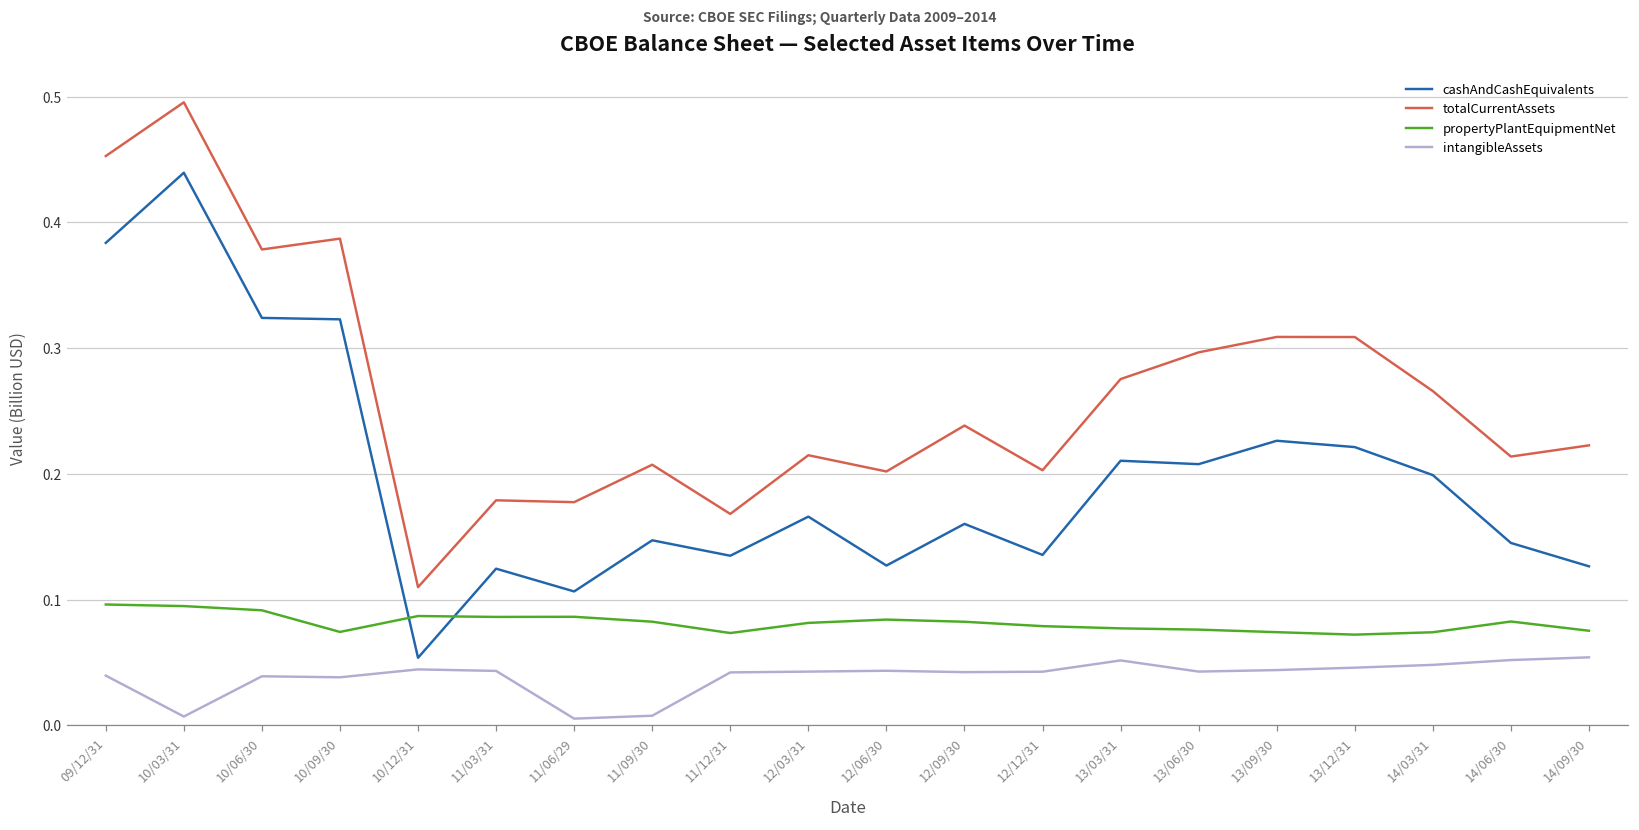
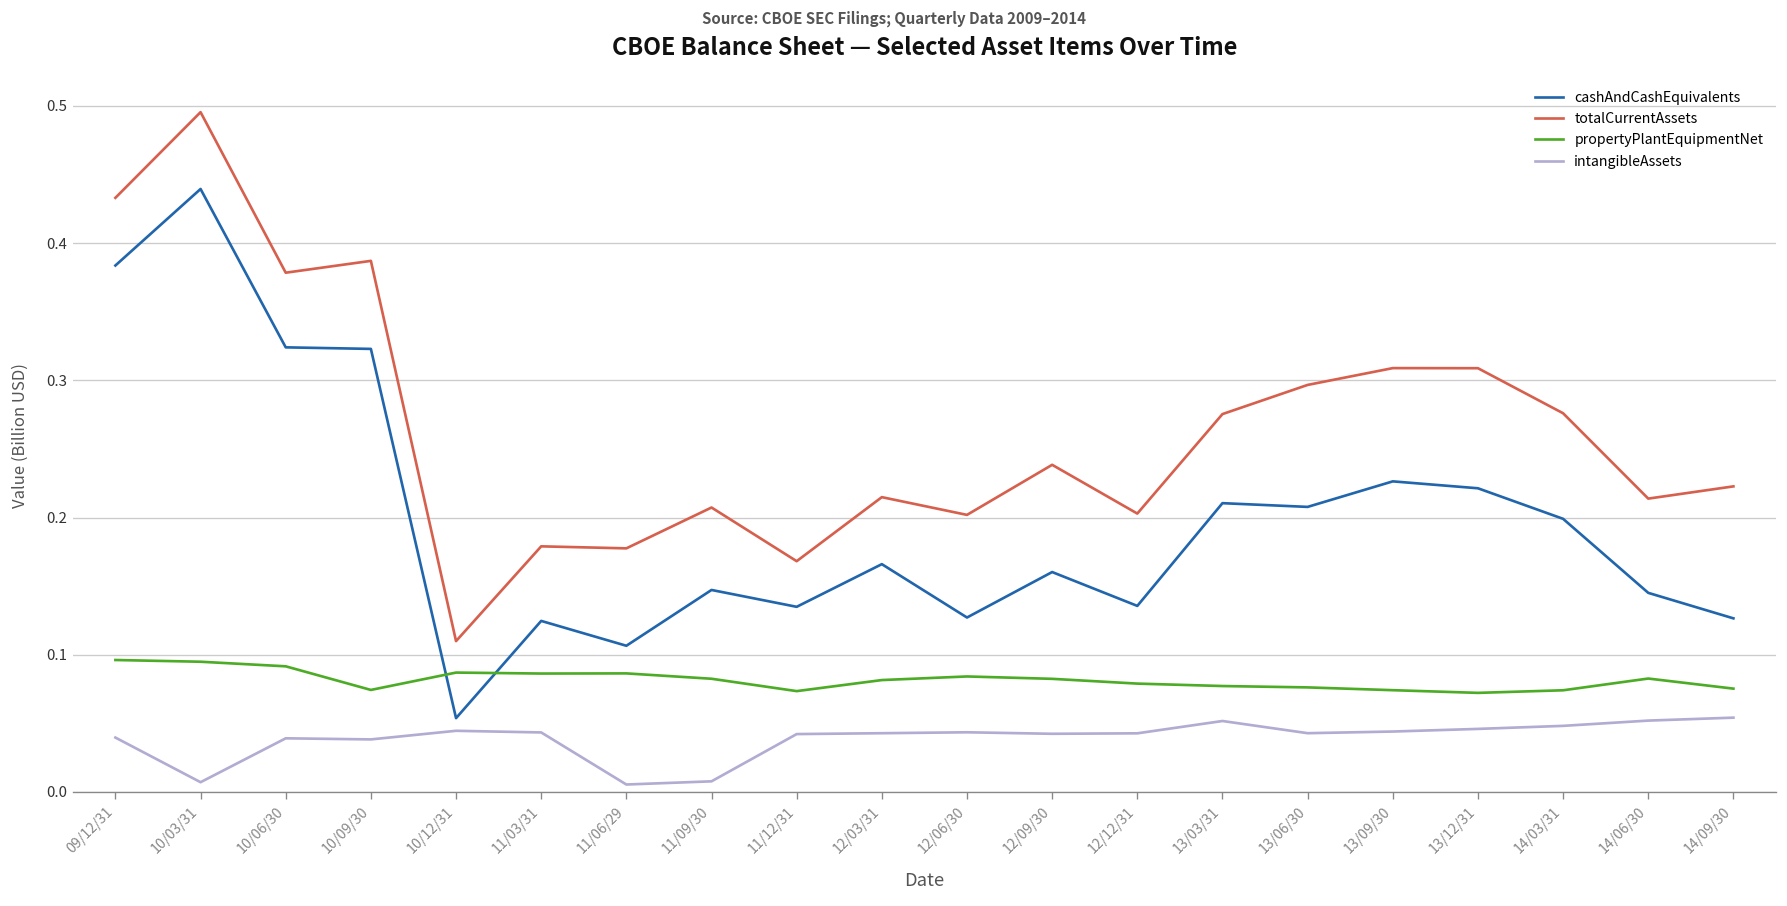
totalCurrentAssets, 09/12/31: 0.453 -> 0.433
totalCurrentAssets, 14/03/31: 0.266 -> 0.276
